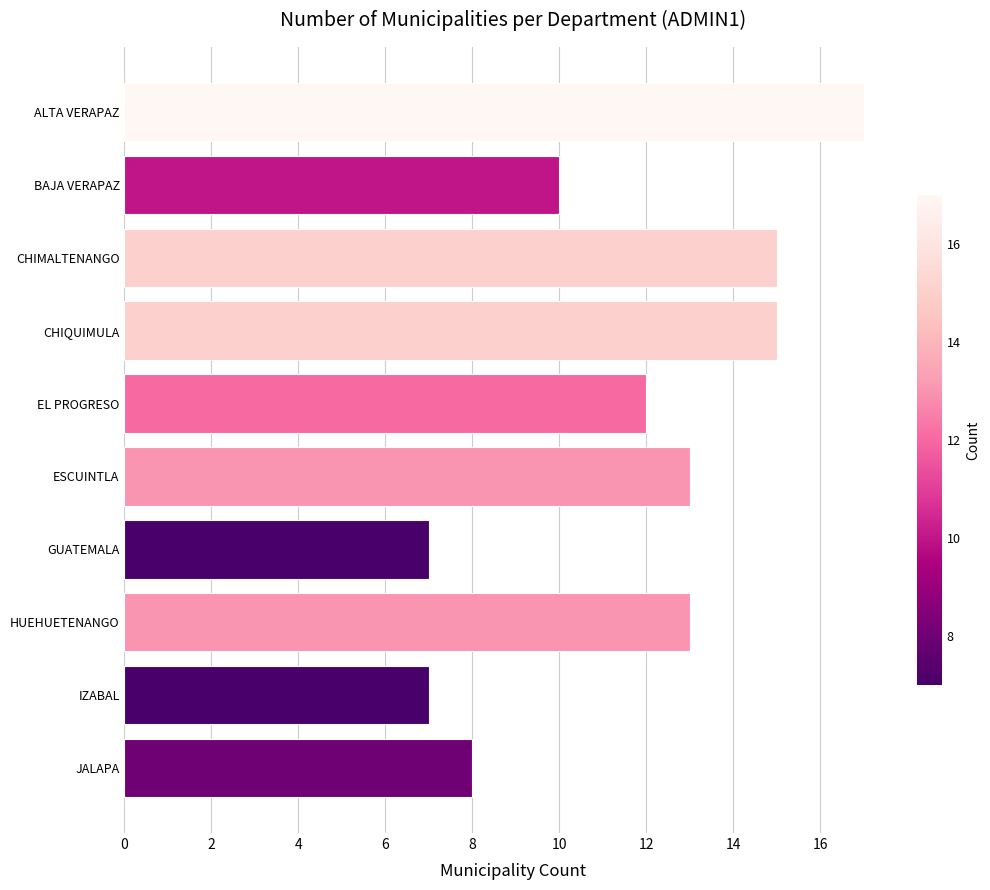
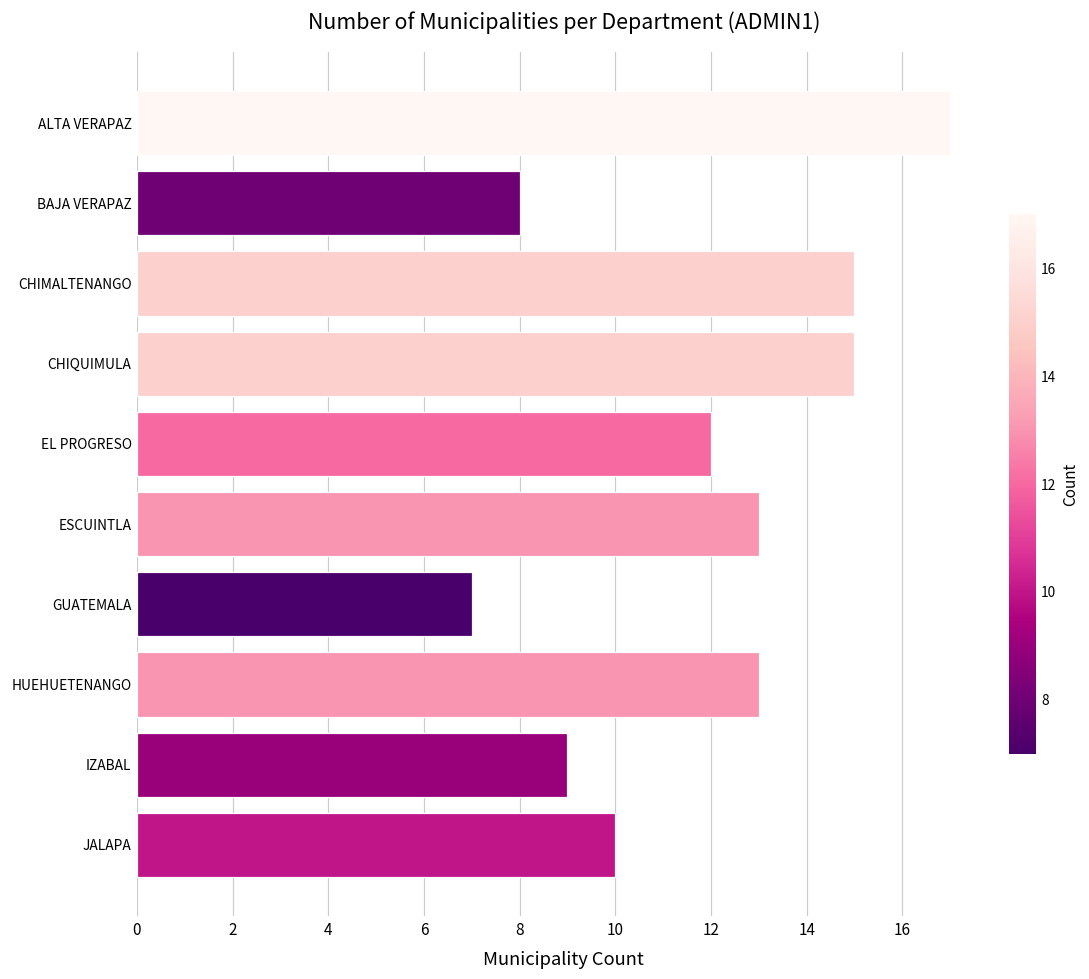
BAJA VERAPAZ: 10 -> 8
IZABAL: 7 -> 9
JALAPA: 8 -> 10
